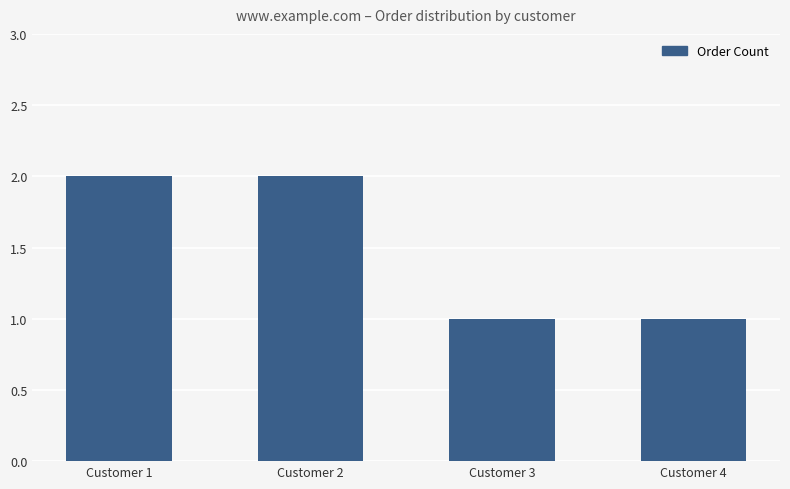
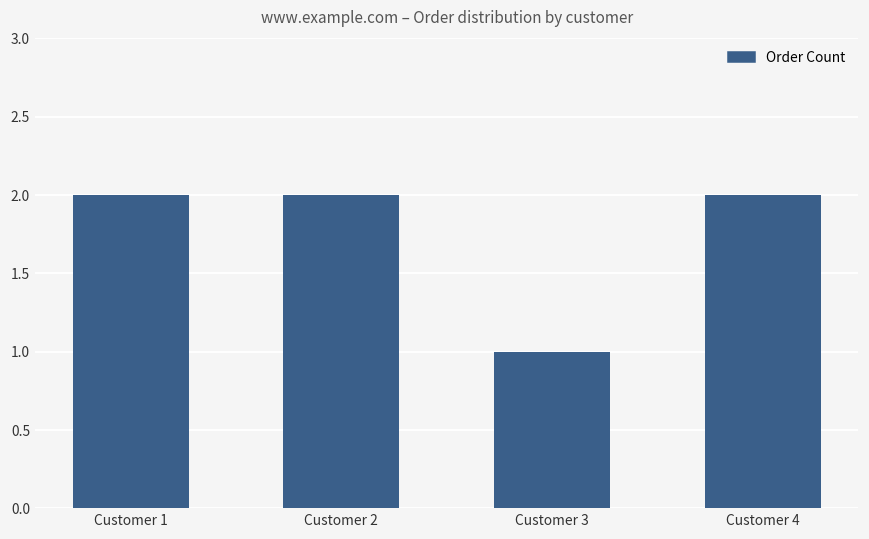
Customer 4: 1 -> 2
